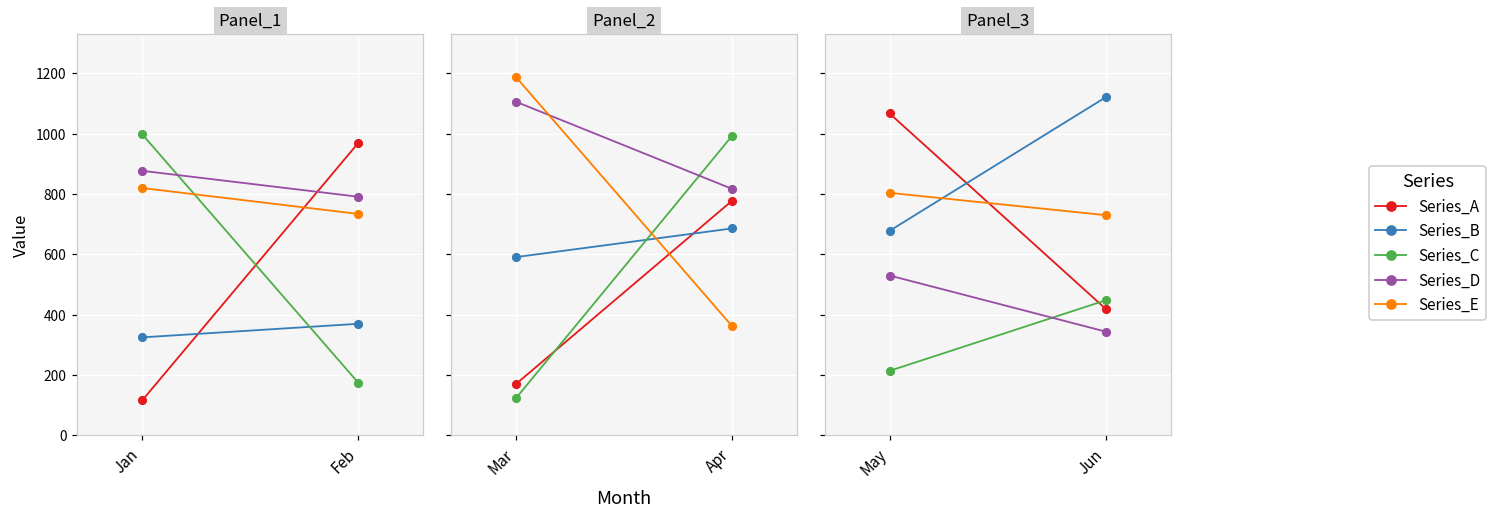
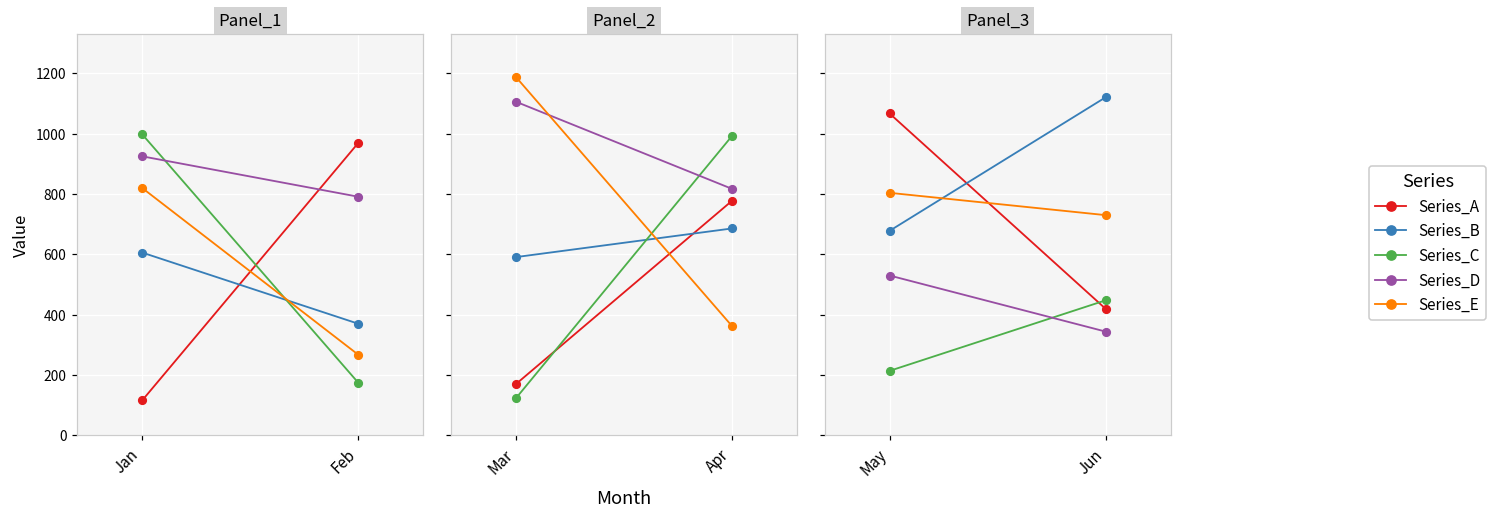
Panel_1, Series_B, Jan: 330 -> 610
Panel_1, Series_D, Jan: 880 -> 930
Panel_1, Series_E, Feb: 730 -> 270
